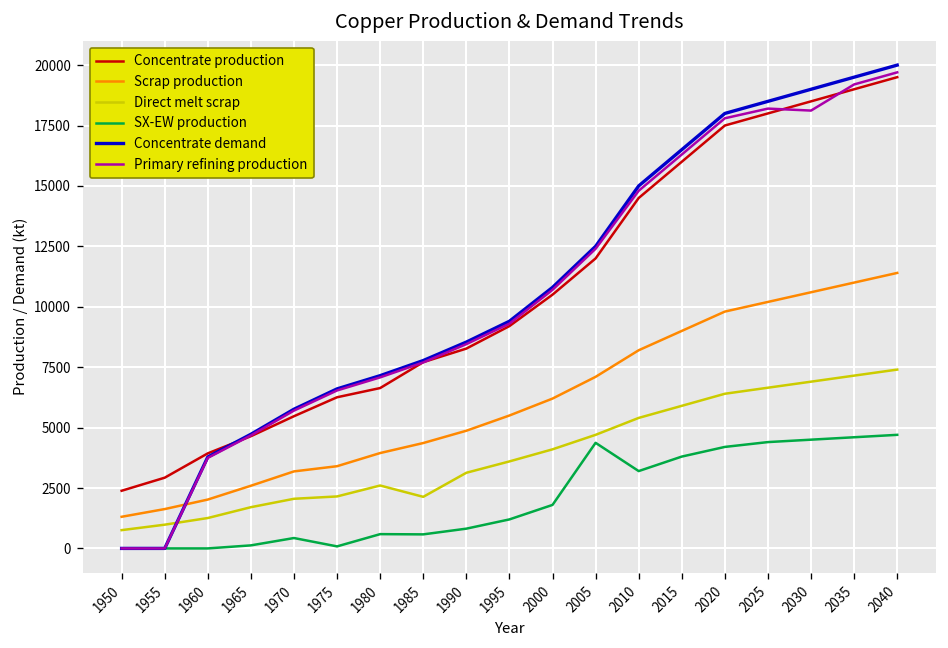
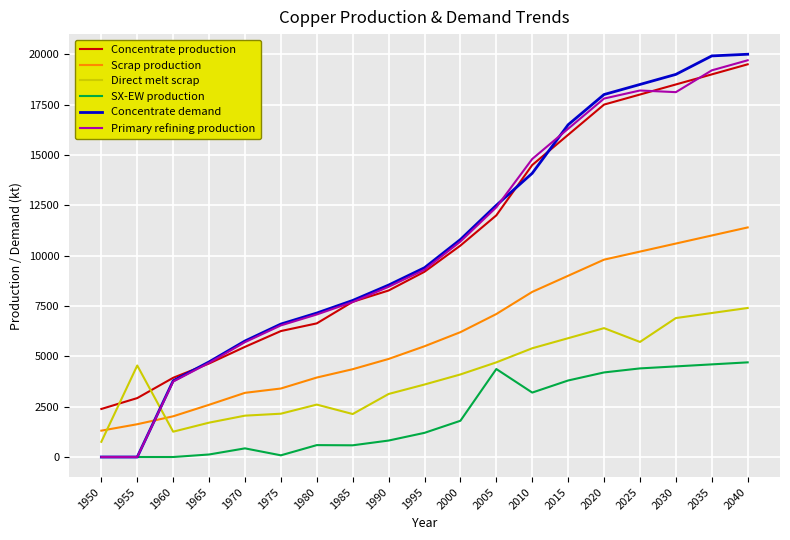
Direct melt scrap, 1955: 1000 -> 4500
Concentrate demand, 2010: 15000 -> 14100
Direct melt scrap, 2025: 6700 -> 5700
Concentrate demand, 2035: 19500 -> 19900
